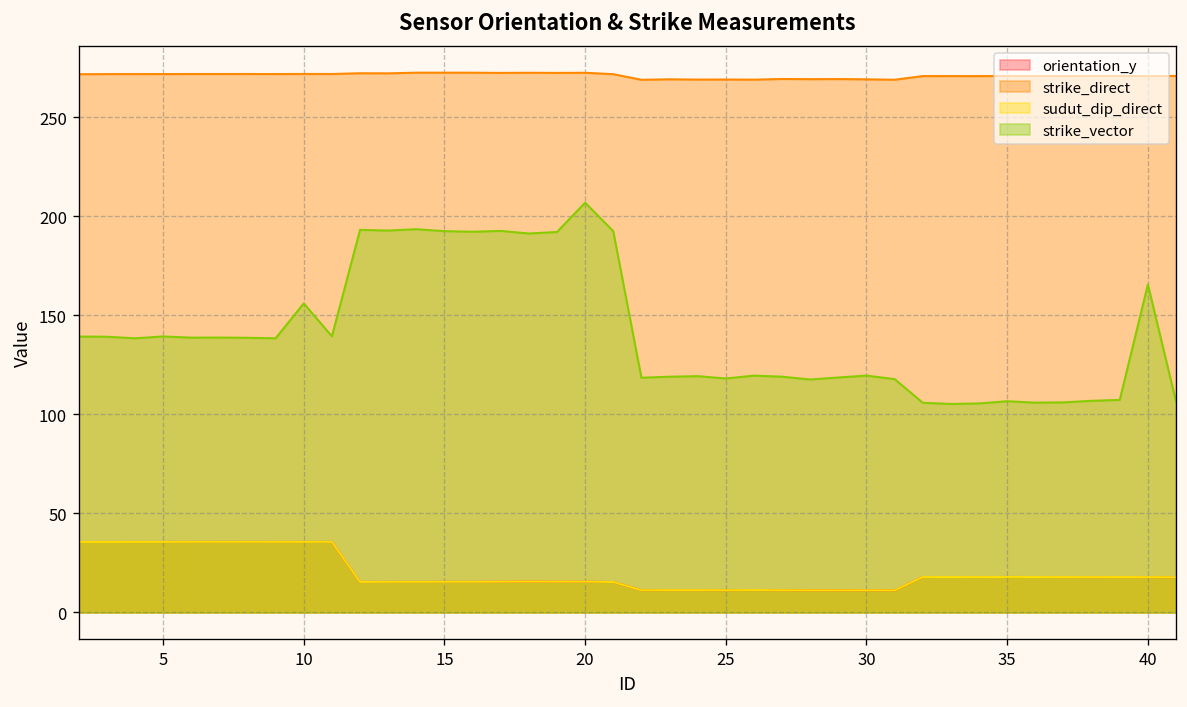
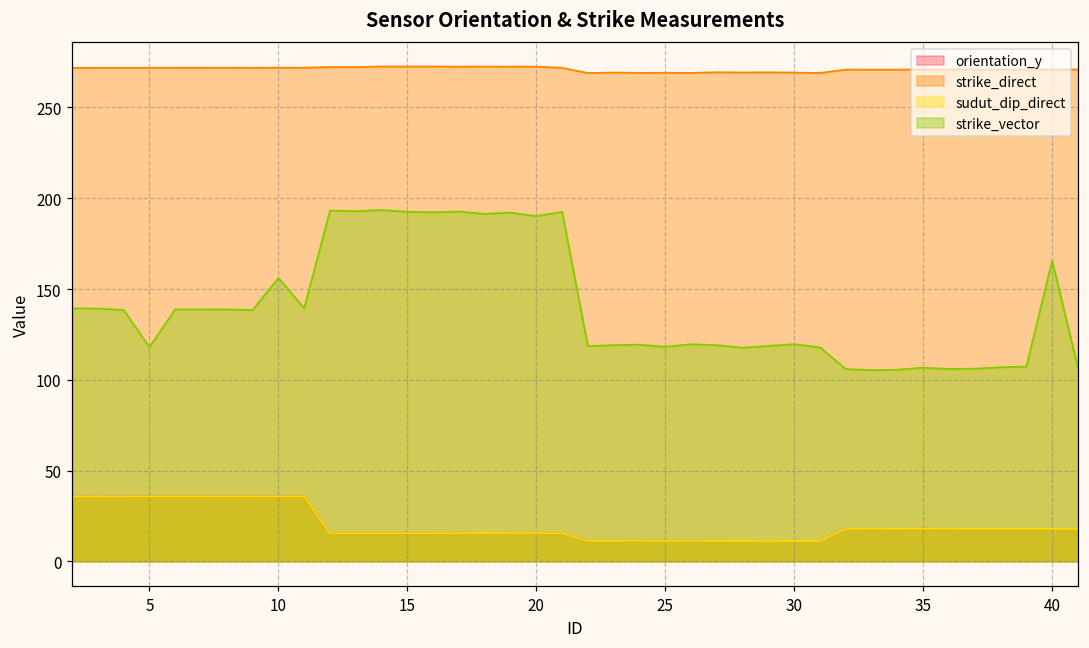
strike_vector, 5: 139 -> 118
strike_vector, 20: 207 -> 190
